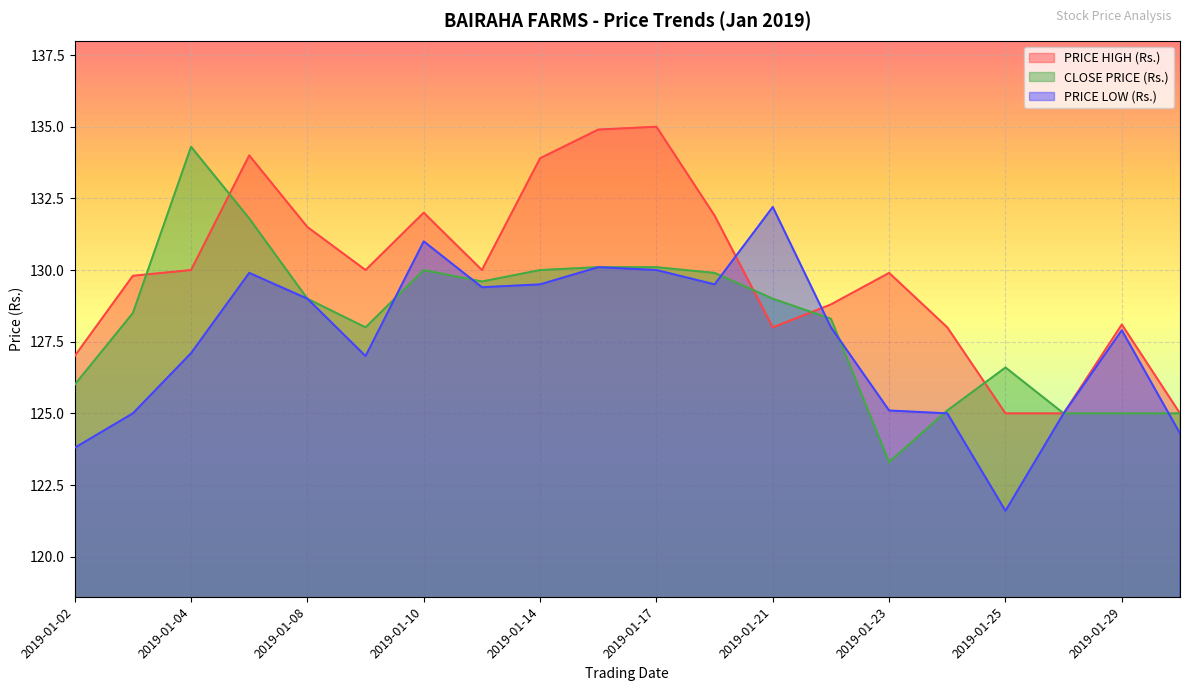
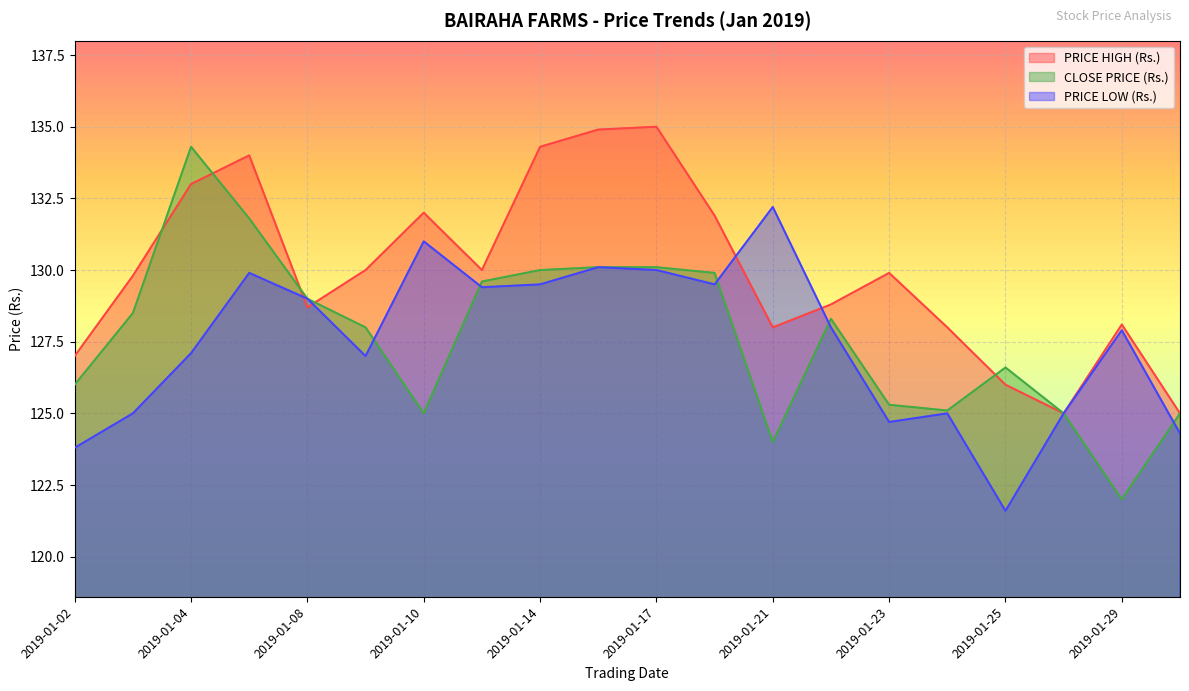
PRICE HIGH (Rs.), 2019-01-04: 130 -> 133
PRICE HIGH (Rs.), 2019-01-08: 131.5 -> 128.7
CLOSE PRICE (Rs.), 2019-01-10: 130 -> 125
PRICE HIGH (Rs.), 2019-01-14: 133.9 -> 134.3
CLOSE PRICE (Rs.), 2019-01-21: 129 -> 124
CLOSE PRICE (Rs.), 2019-01-23: 123.3 -> 125.3
PRICE LOW (Rs.), 2019-01-23: 125.1 -> 124.7
PRICE HIGH (Rs.), 2019-01-25: 125 -> 126
CLOSE PRICE (Rs.), 2019-01-29: 125 -> 122
